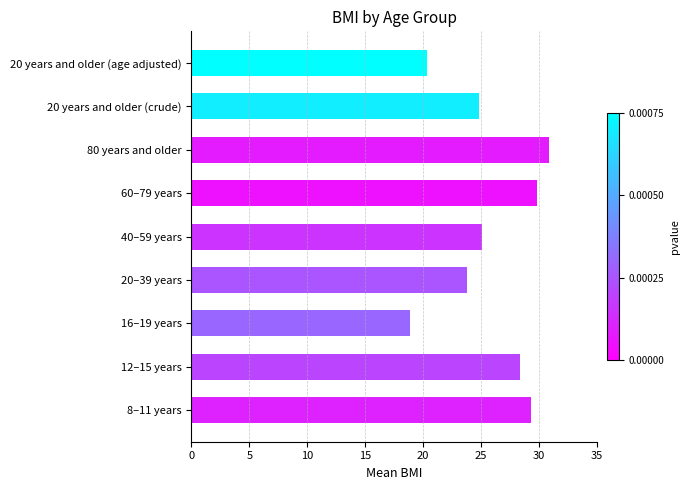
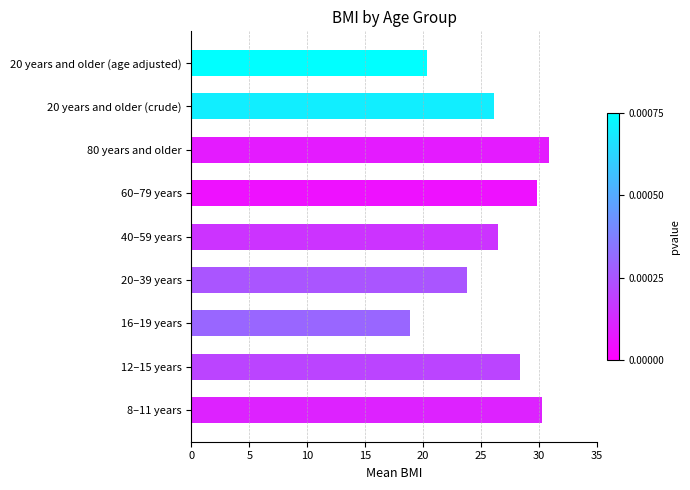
20 years and older (crude): 24.8 -> 26.1
40–59 years: 25.1 -> 26.5
8–11 years: 29.3 -> 30.3
